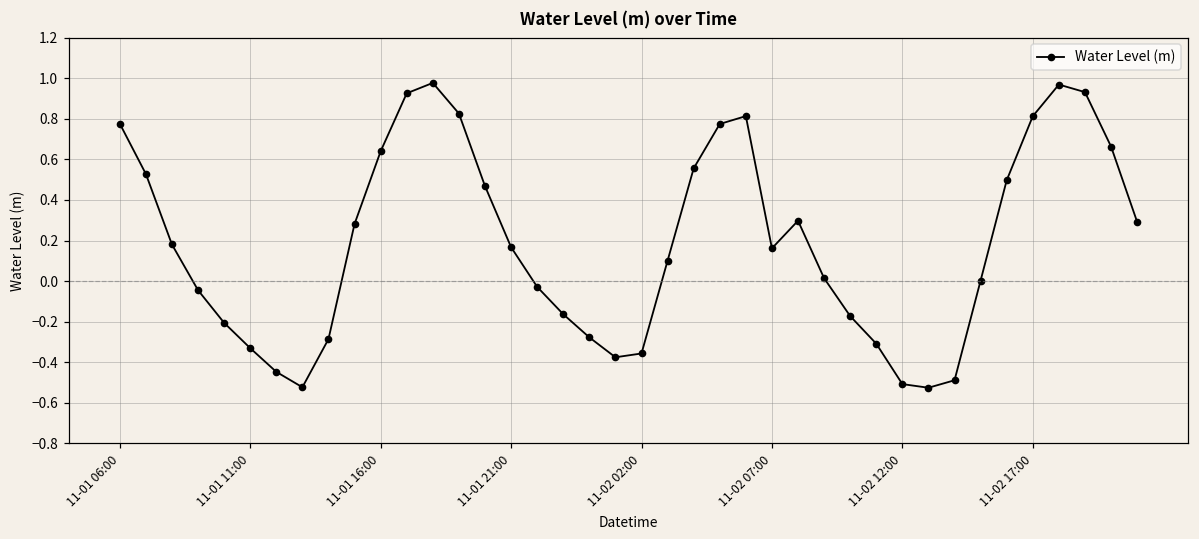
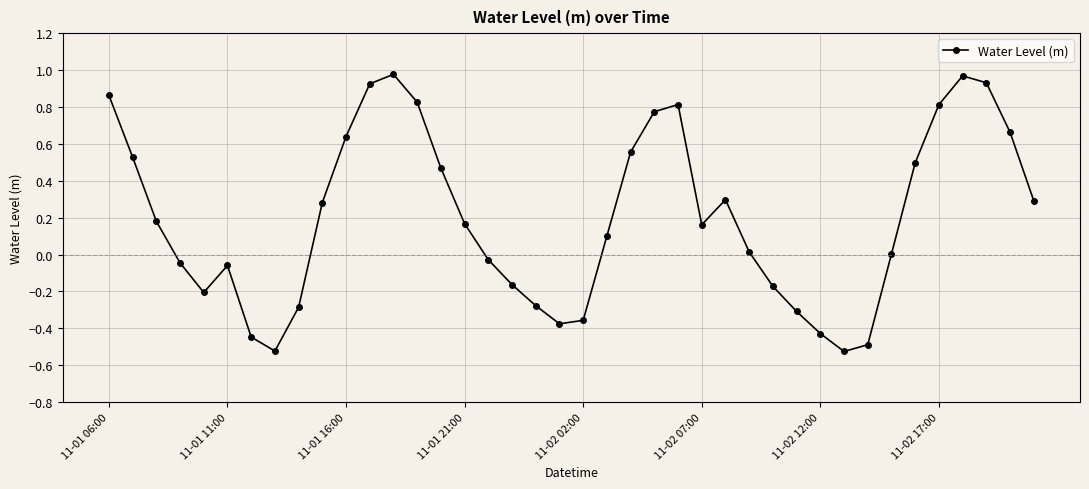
11-01 06:00: 0.78 -> 0.86
11-01 11:00: -0.33 -> -0.06
11-02 12:00: -0.51 -> -0.43
